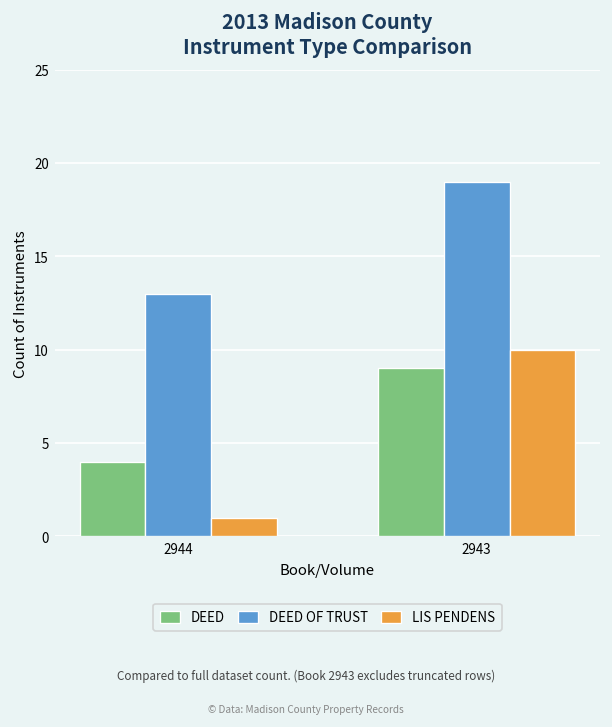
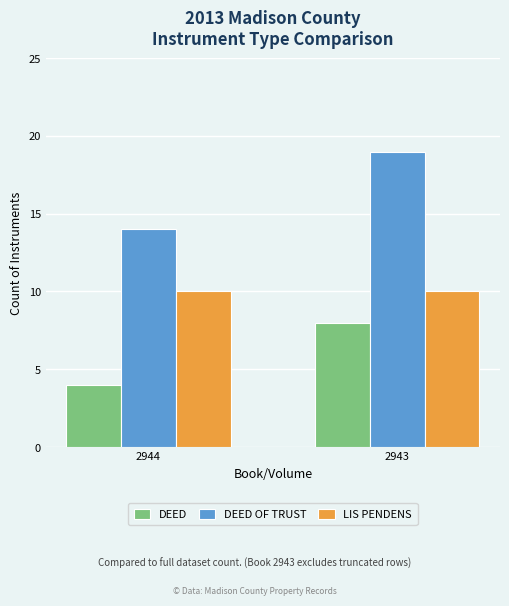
DEED OF TRUST, 2944: 13 -> 14
LIS PENDENS, 2944: 1 -> 10
DEED, 2943: 9 -> 8
